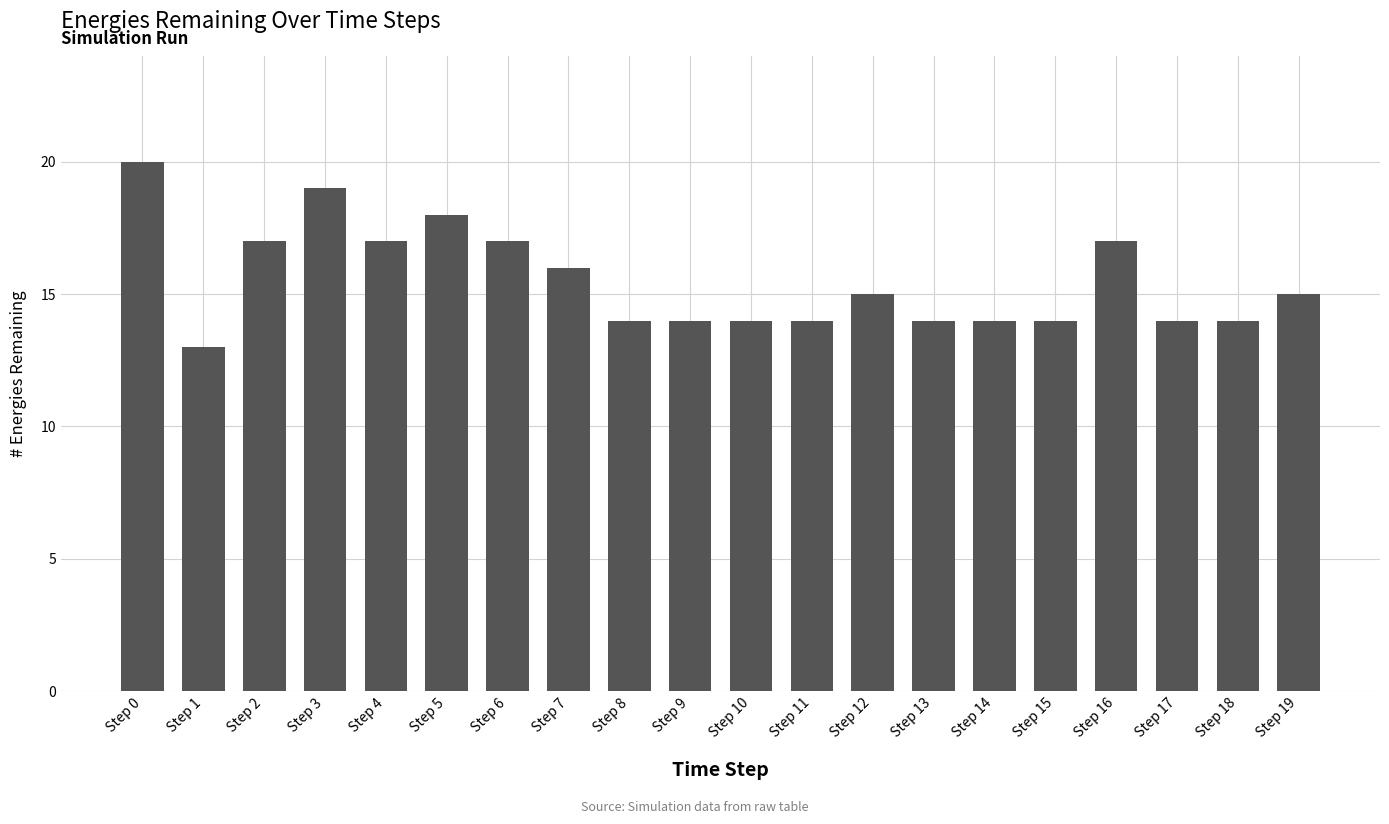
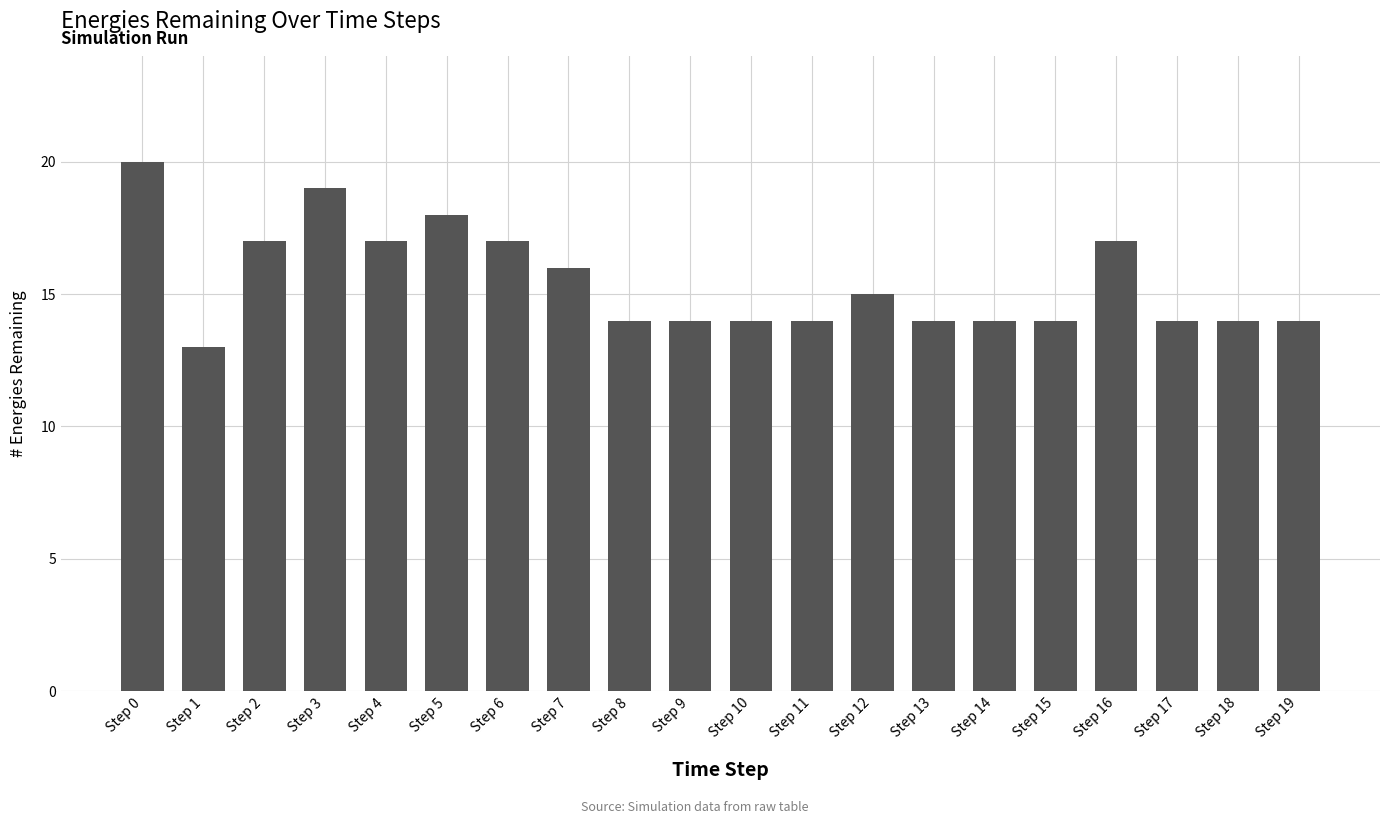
Step 19: 15 -> 14
